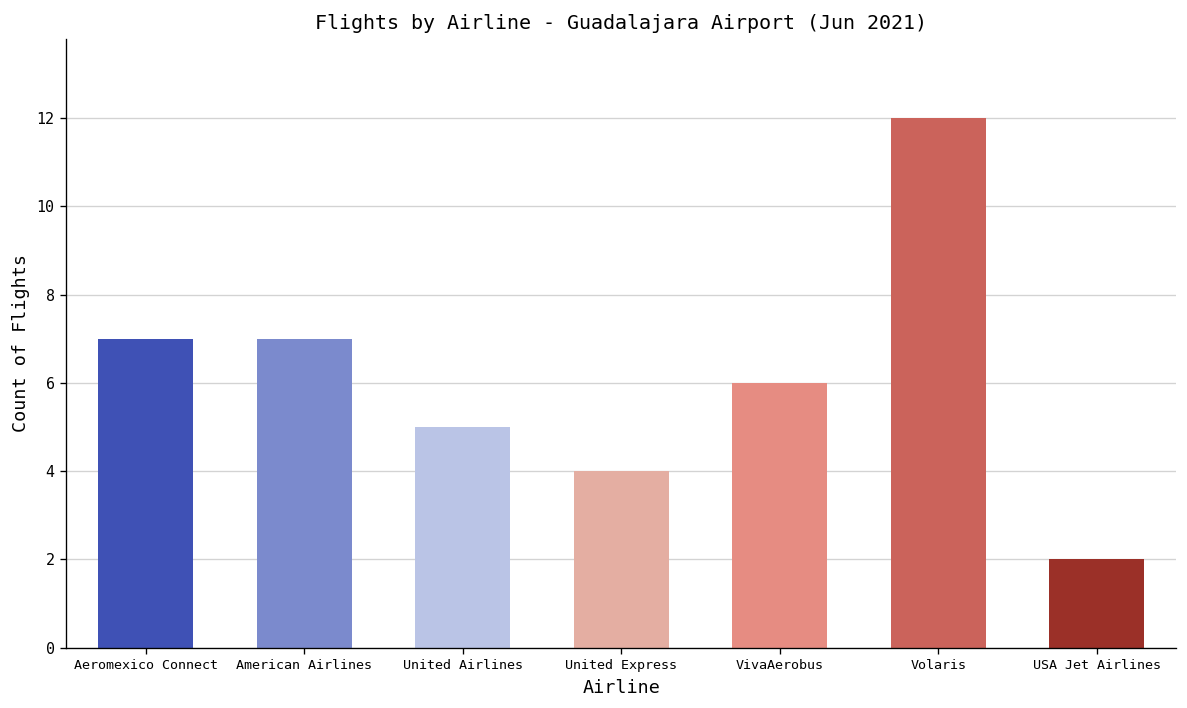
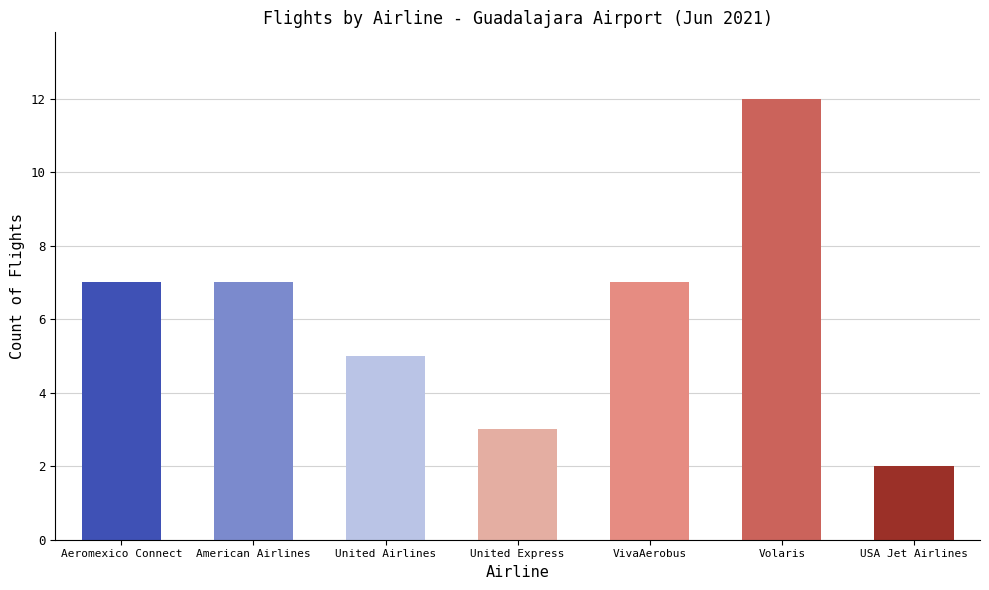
United Express: 4 -> 3
VivaAerobus: 6 -> 7
